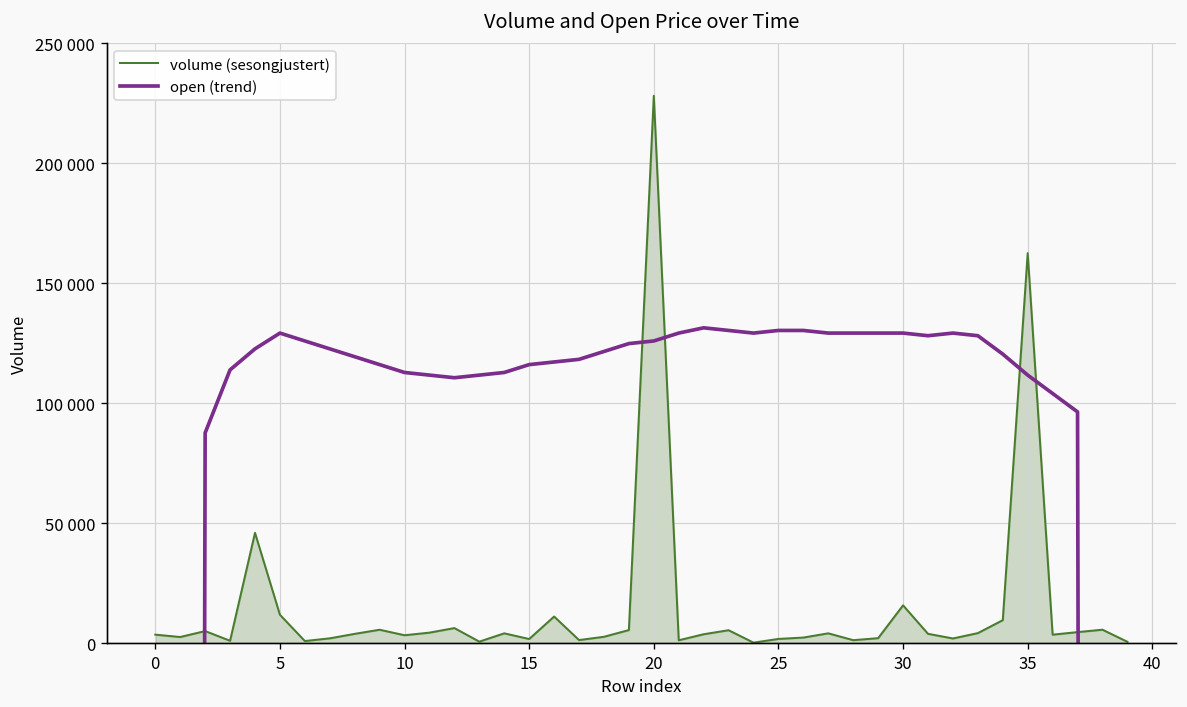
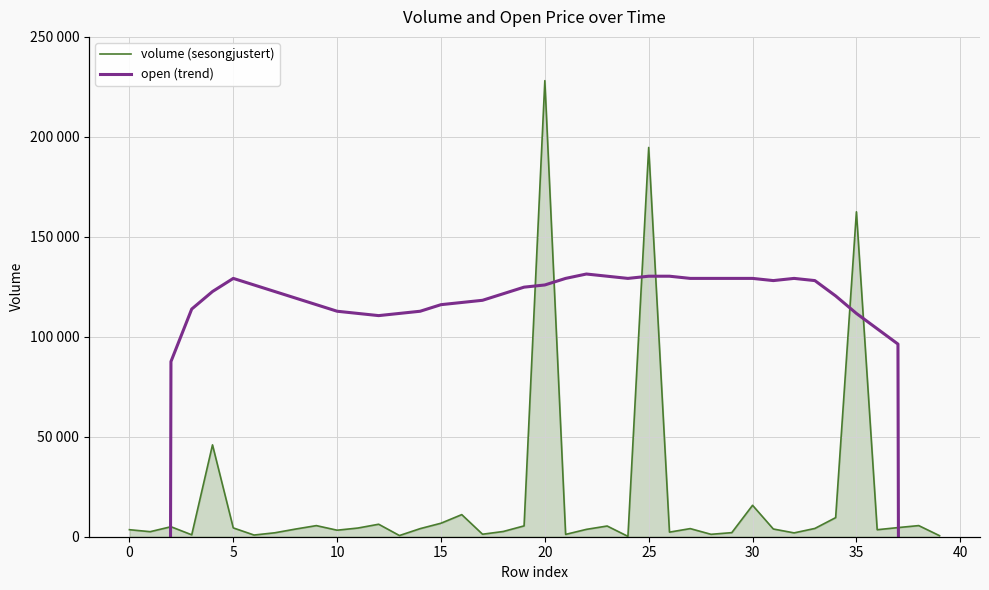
volume (sesongjustert), 5: 12000 -> 4000
volume (sesongjustert), 15: 2000 -> 7000
volume (sesongjustert), 25: 2000 -> 195000
